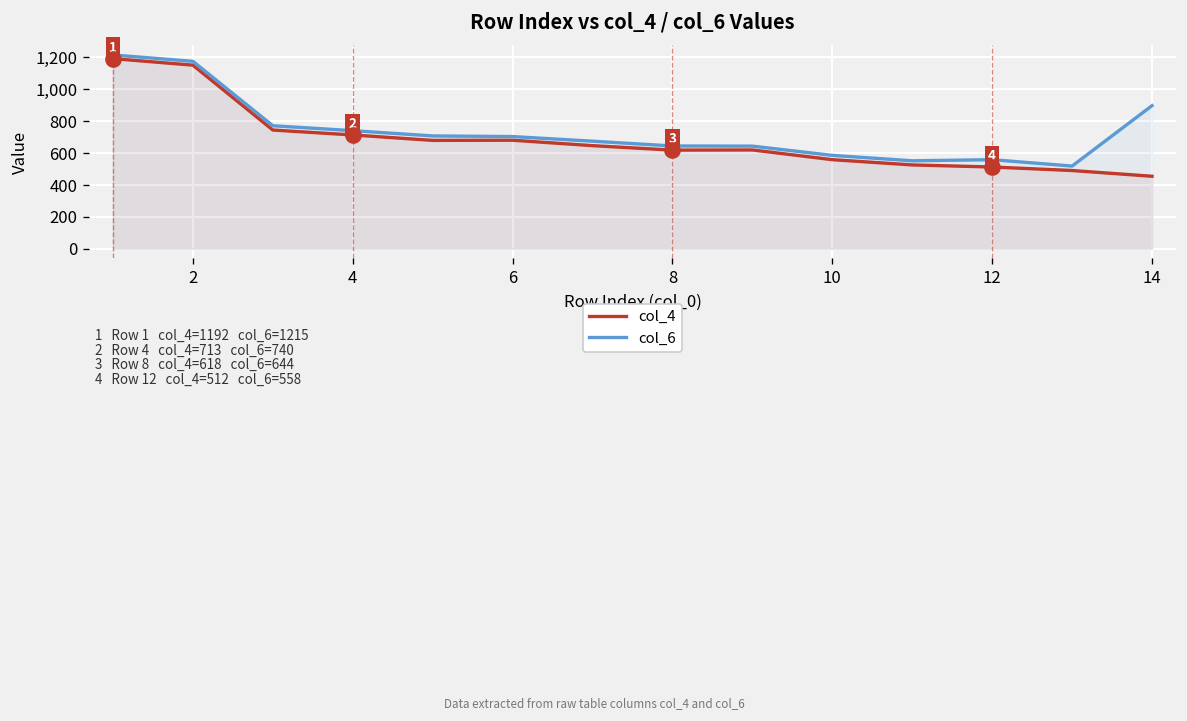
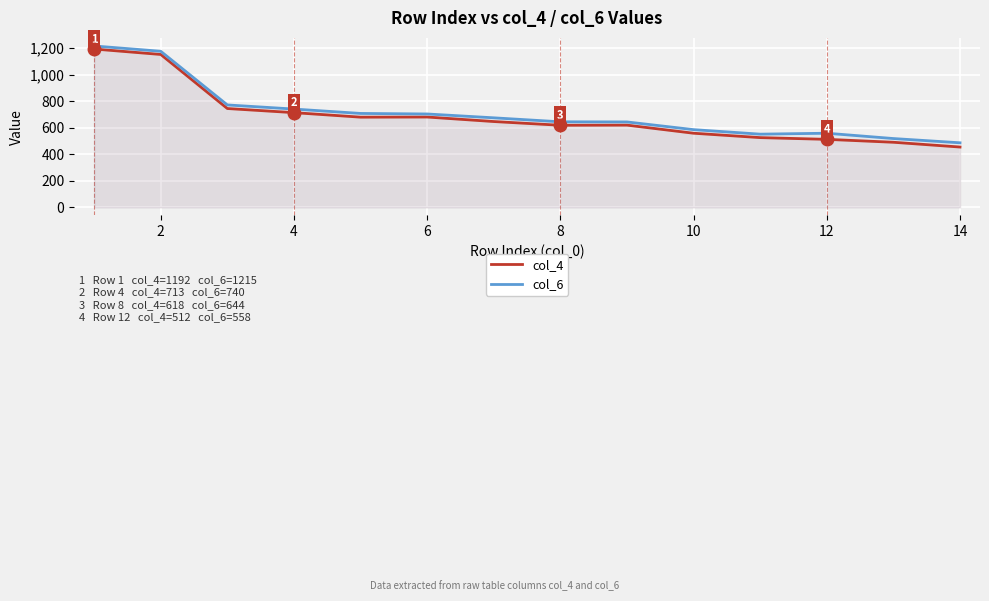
col_6, 14: 900 -> 490
